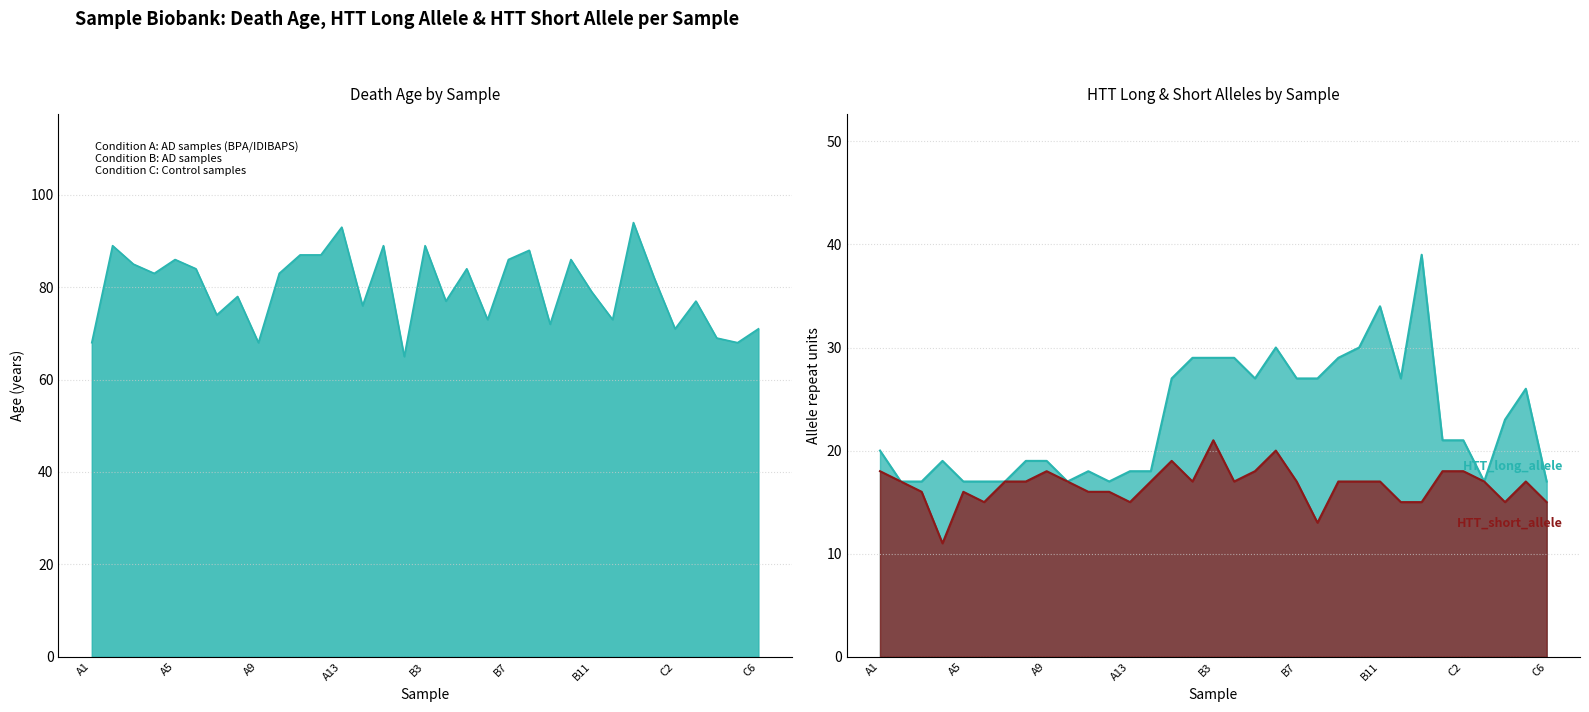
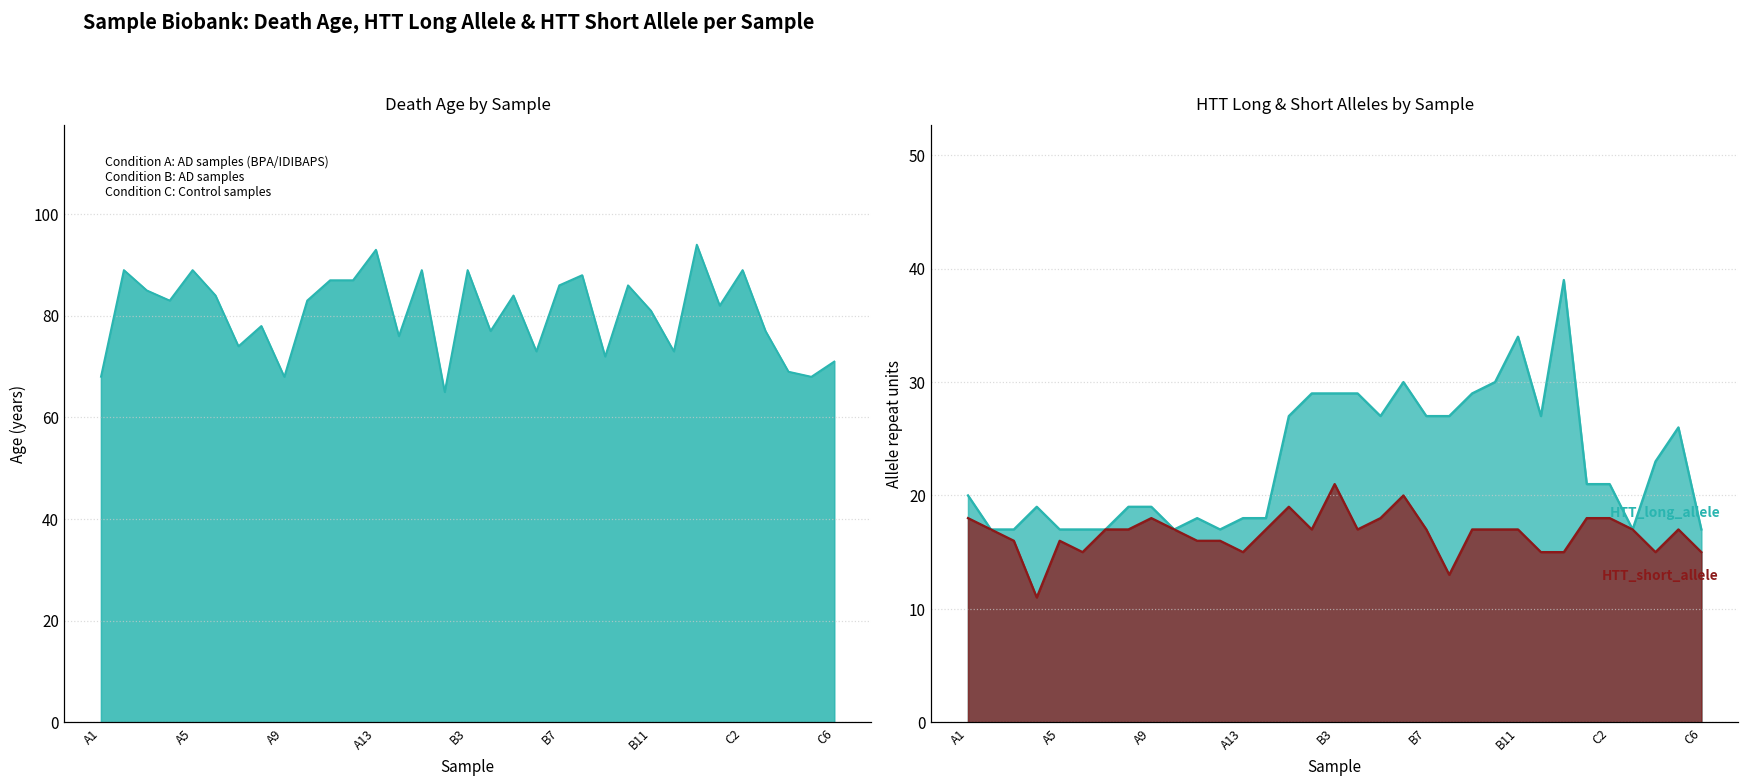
Death Age by Sample, A5: 86 -> 89
Death Age by Sample, B11: 79 -> 81
Death Age by Sample, C2: 71 -> 89
